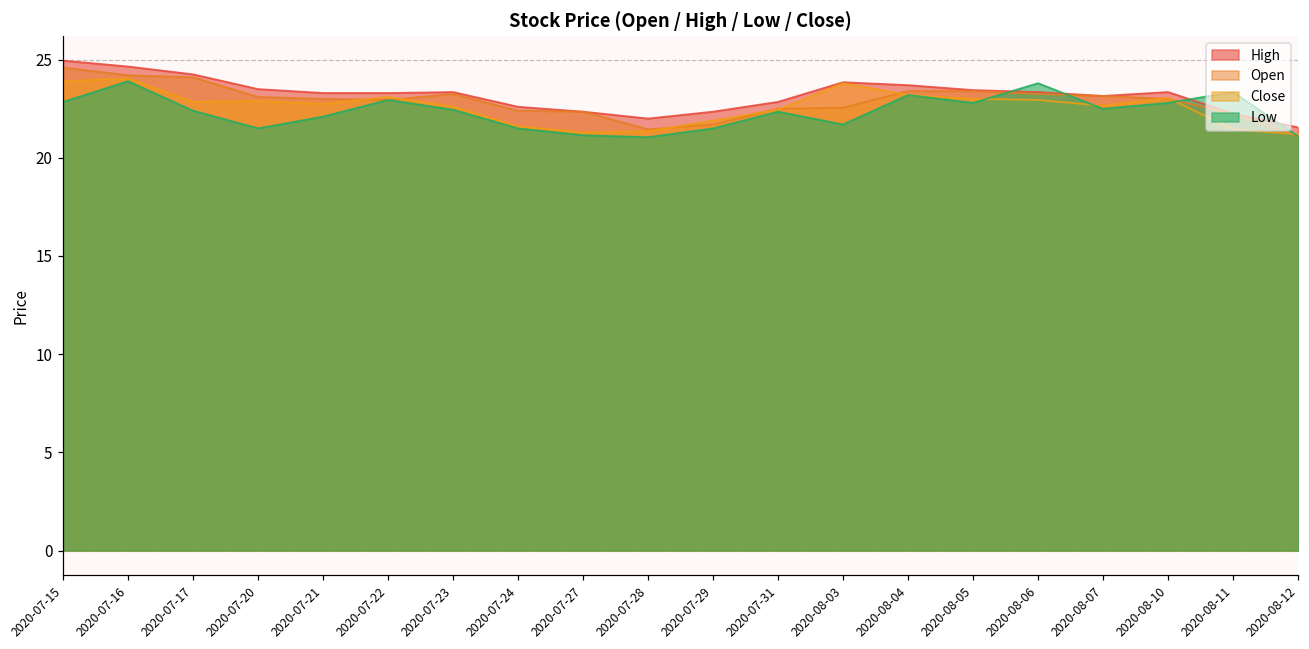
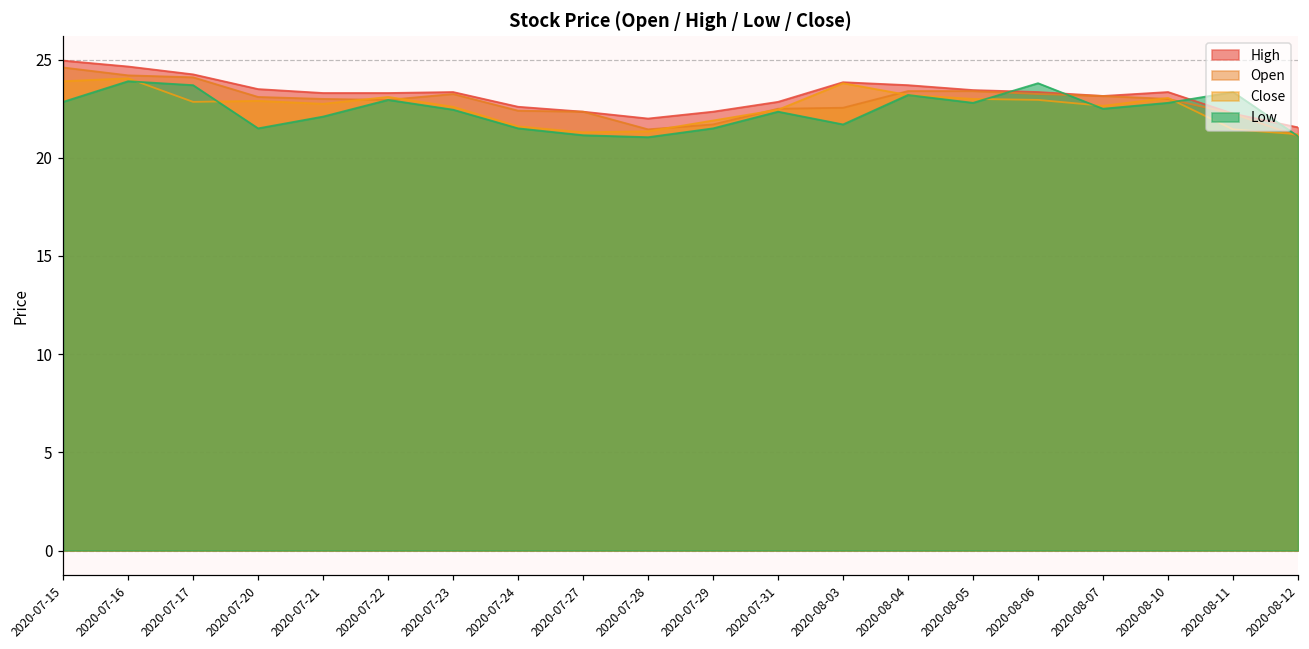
Low, 2020-07-17: 22.4 -> 23.7
